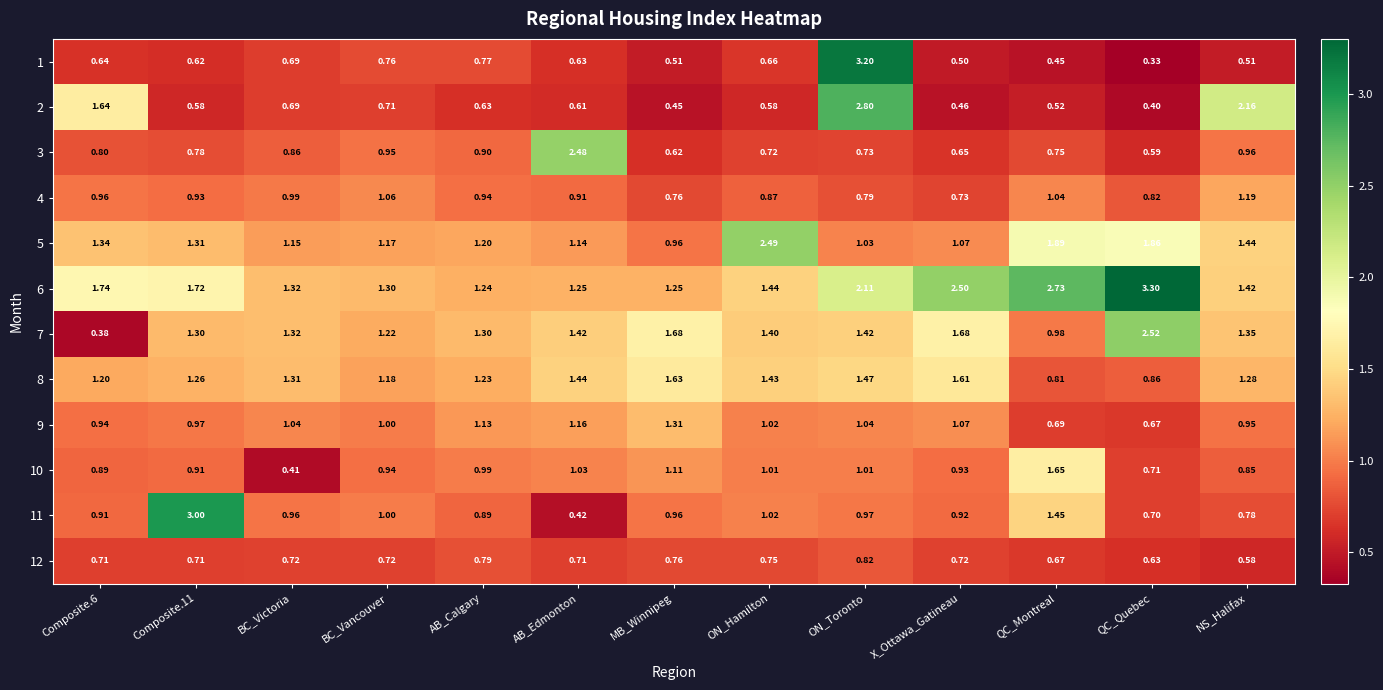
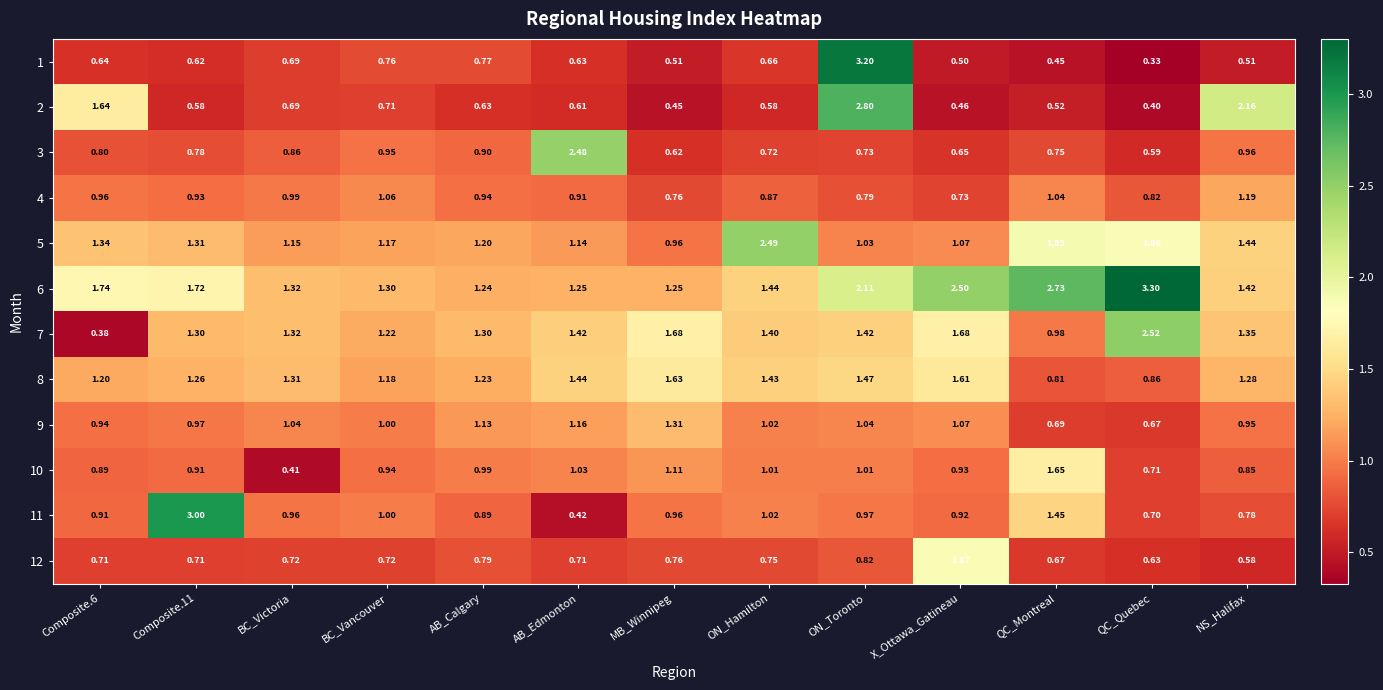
12, X_Ottawa_Gatineau: 0.72 -> 1.87
